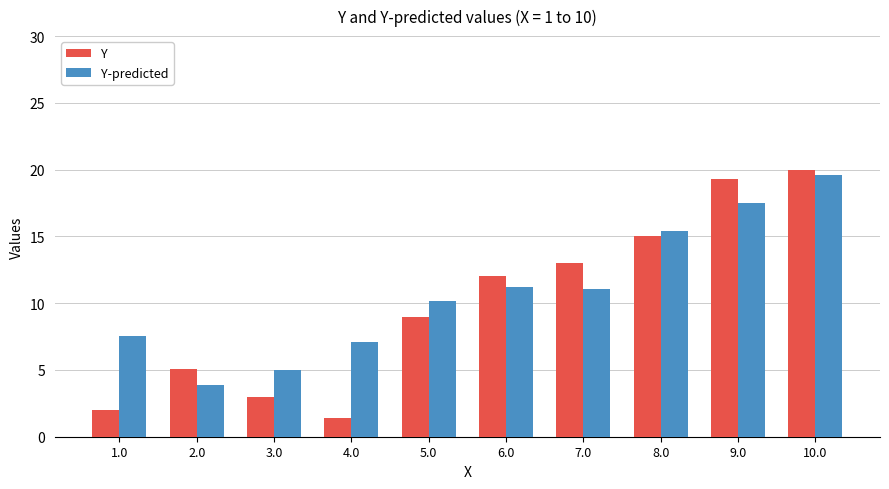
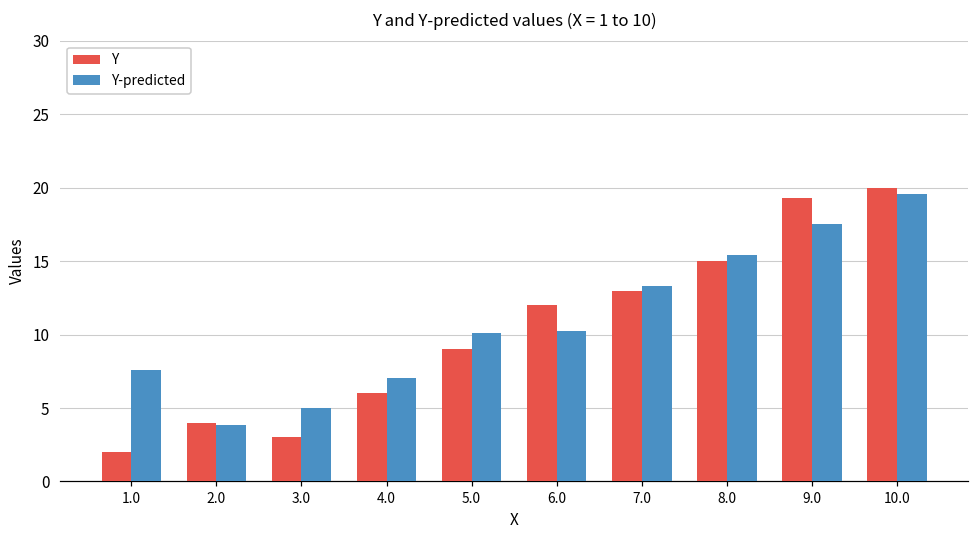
Y, 2.0: 5.1 -> 4.0
Y, 4.0: 1.4 -> 6.0
Y-predicted, 6.0: 11.2 -> 10.2
Y-predicted, 7.0: 11.0 -> 13.3
